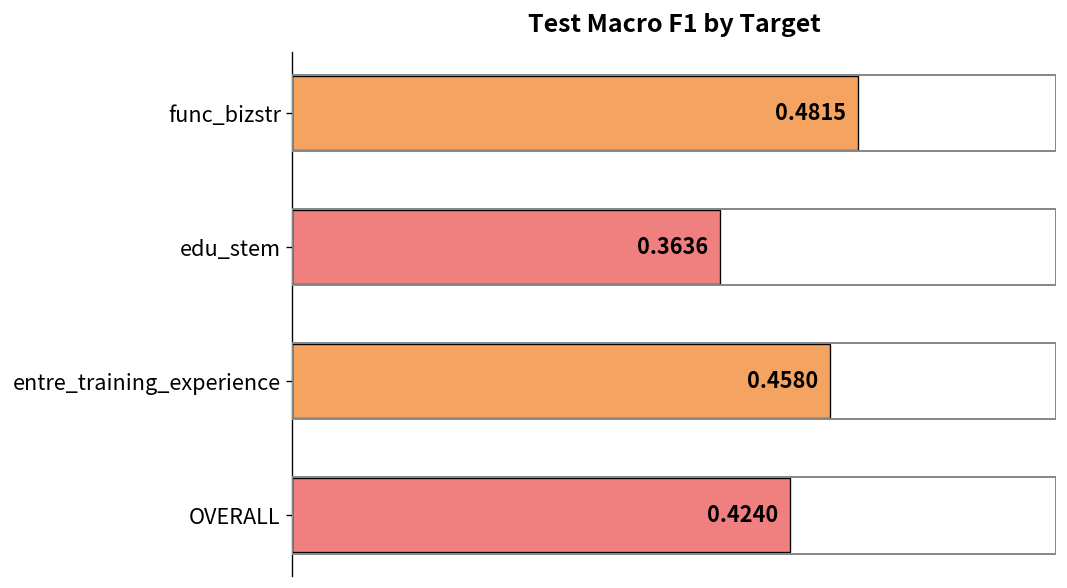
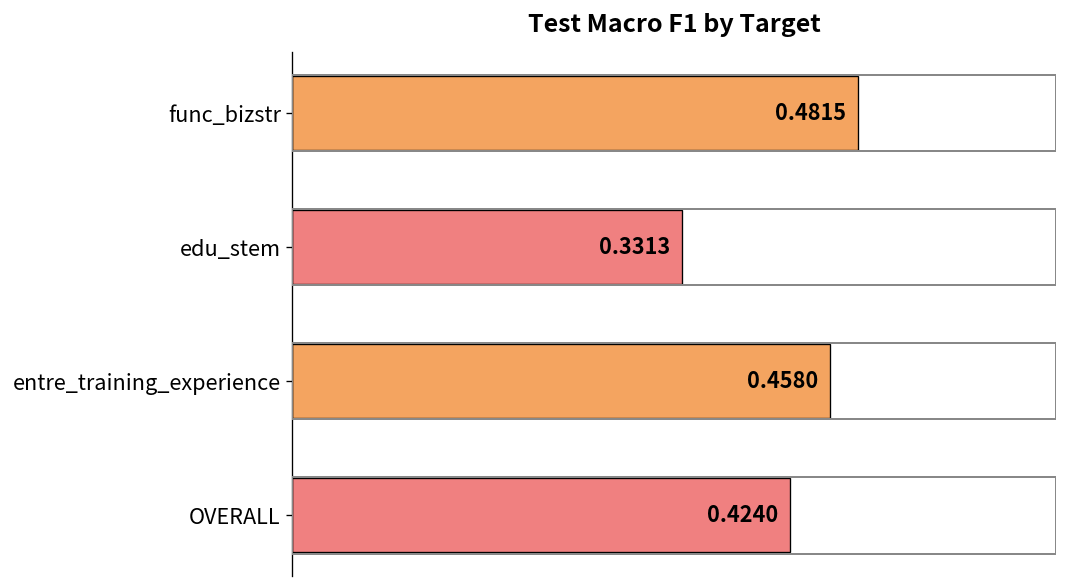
edu_stem: 0.3636 -> 0.3313
